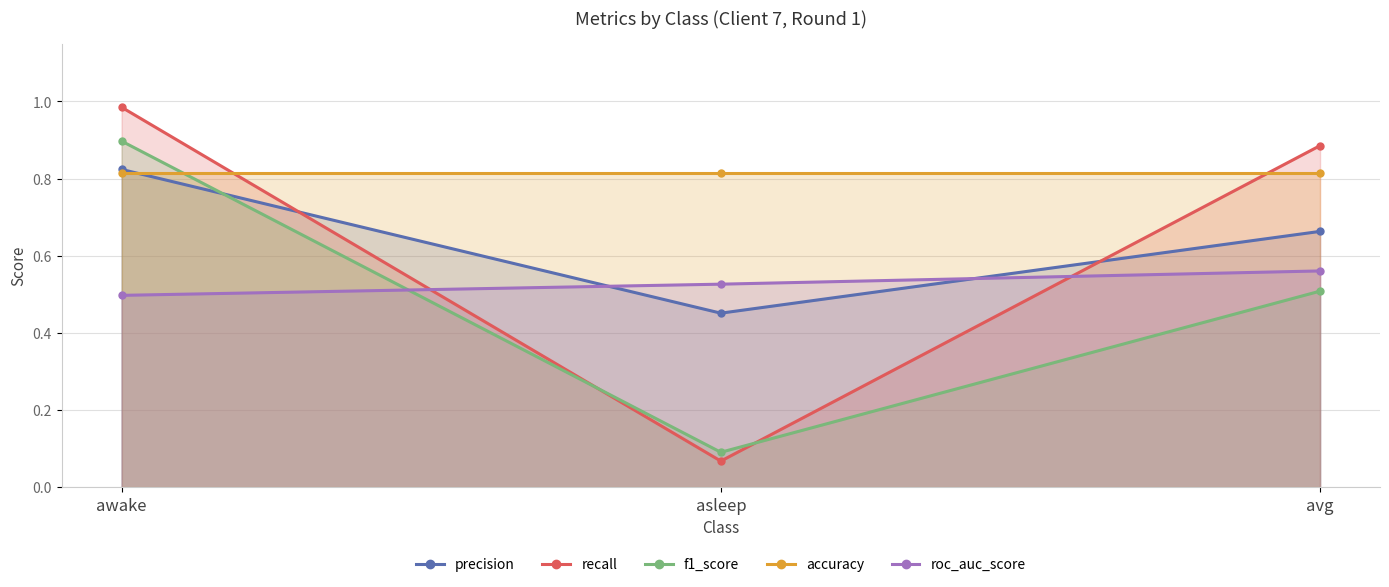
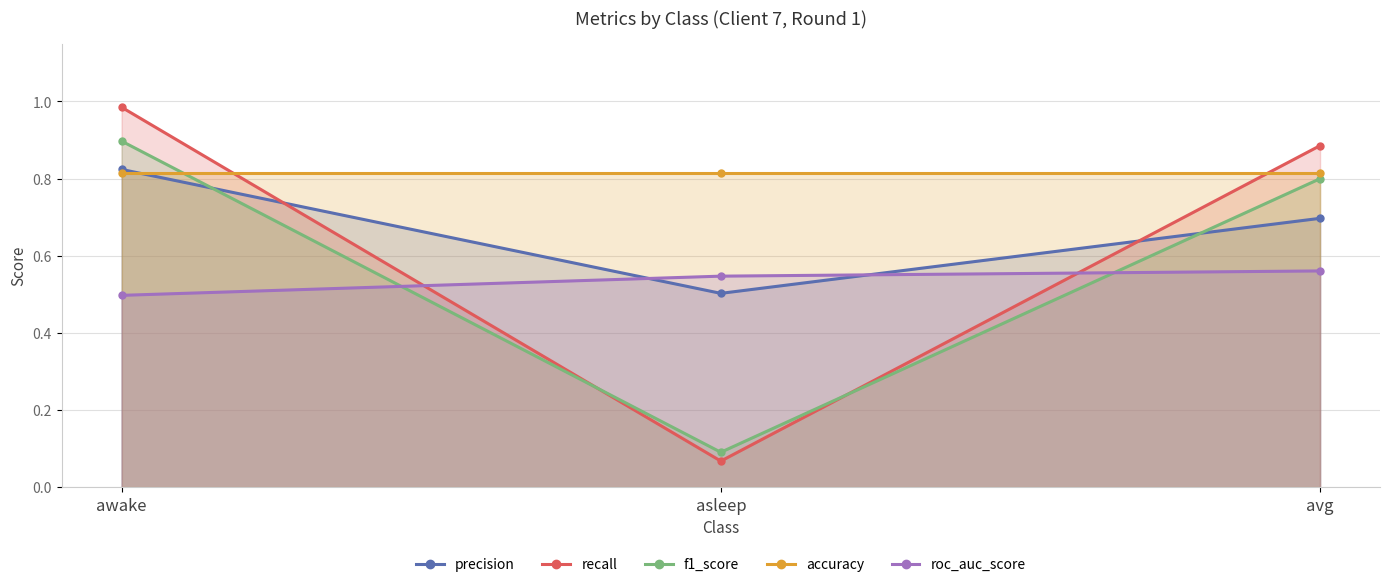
precision, asleep: 0.45 -> 0.50
roc_auc_score, asleep: 0.53 -> 0.55
precision, avg: 0.66 -> 0.70
f1_score, avg: 0.51 -> 0.80
